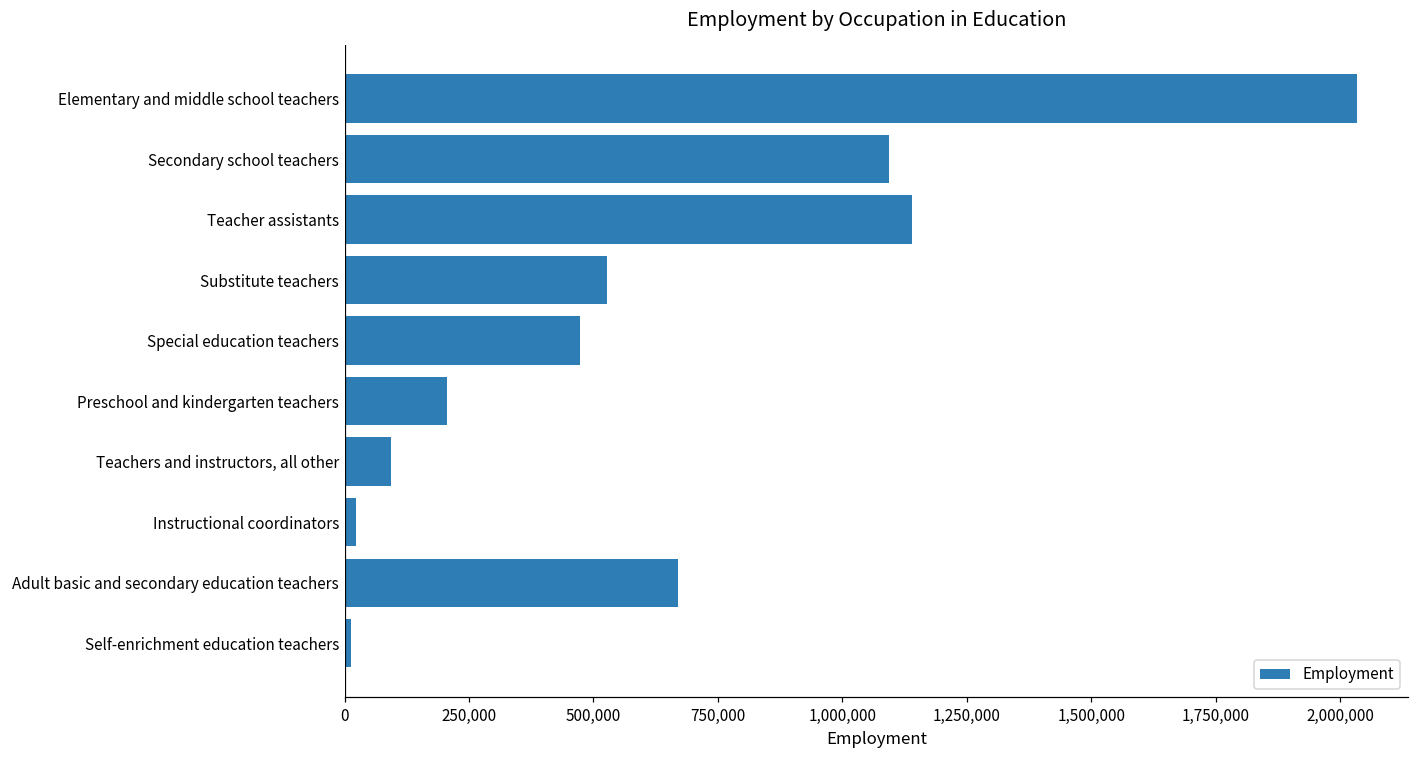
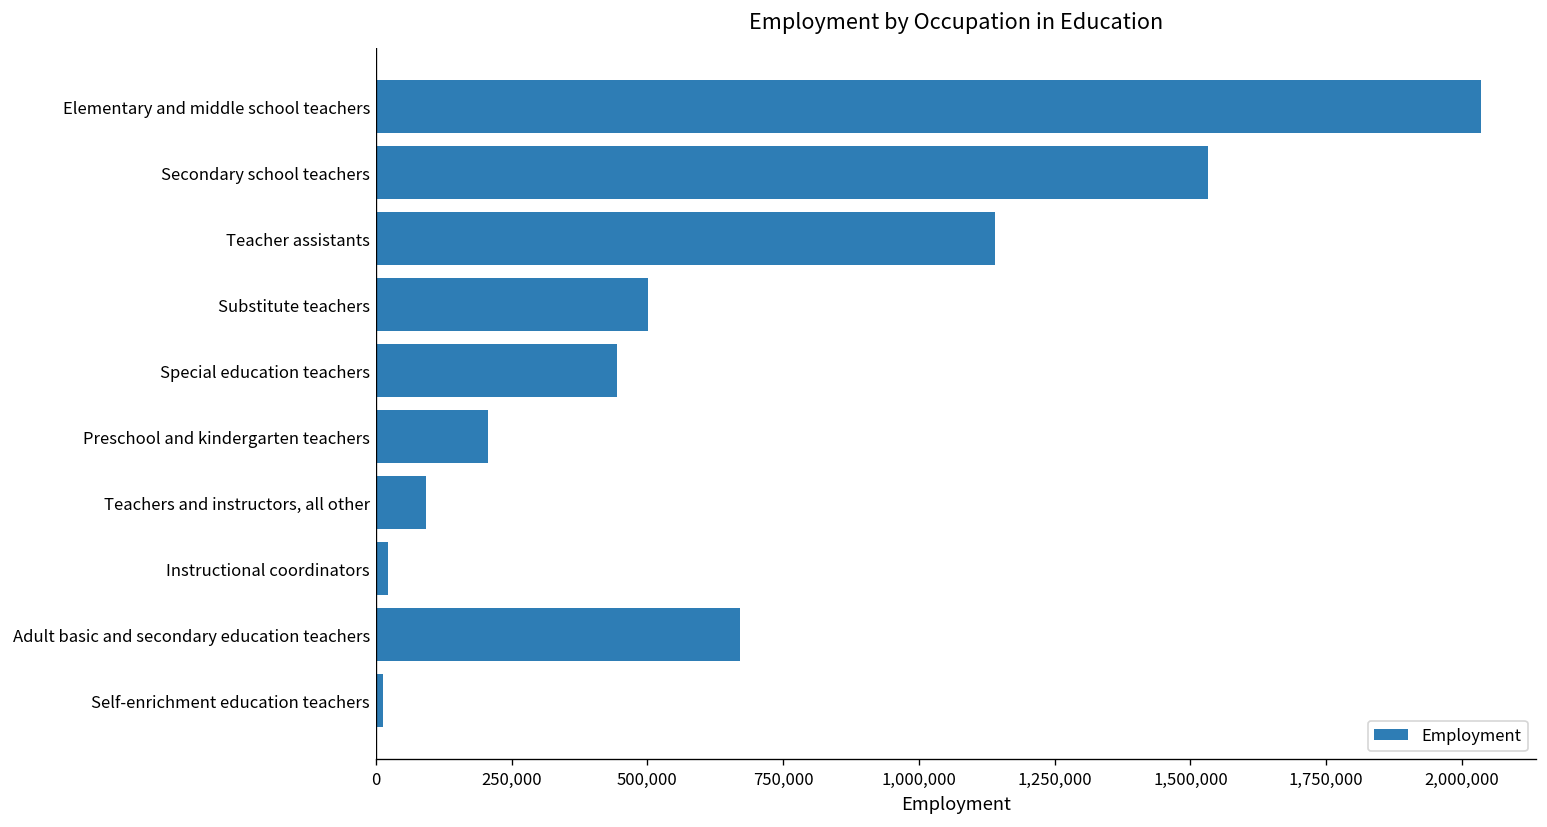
Secondary school teachers: 1,090,000 -> 1,530,000
Substitute teachers: 530,000 -> 500,000
Special education teachers: 470,000 -> 440,000
